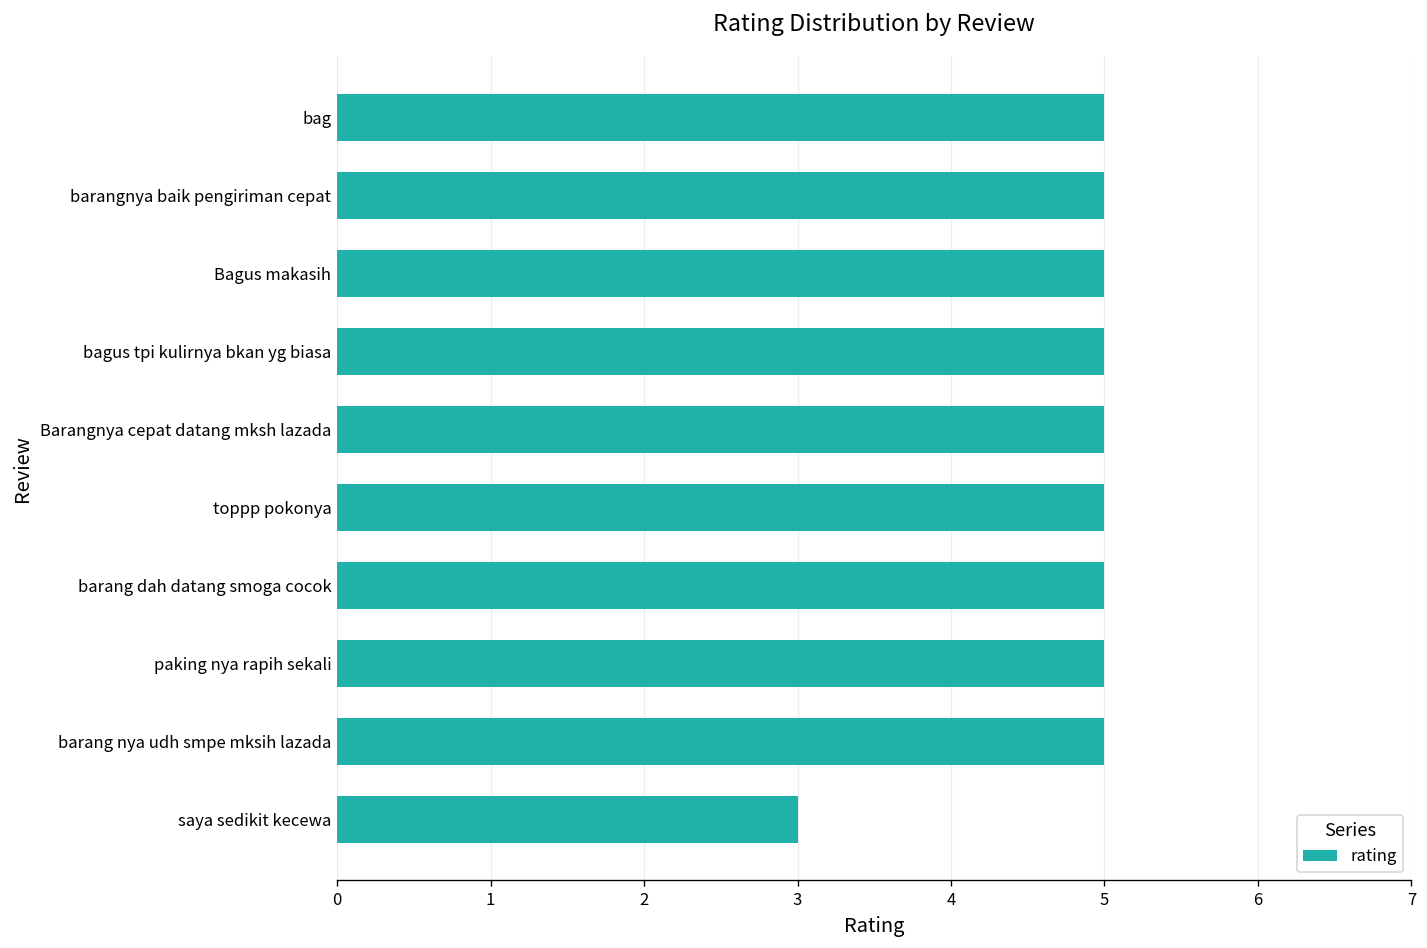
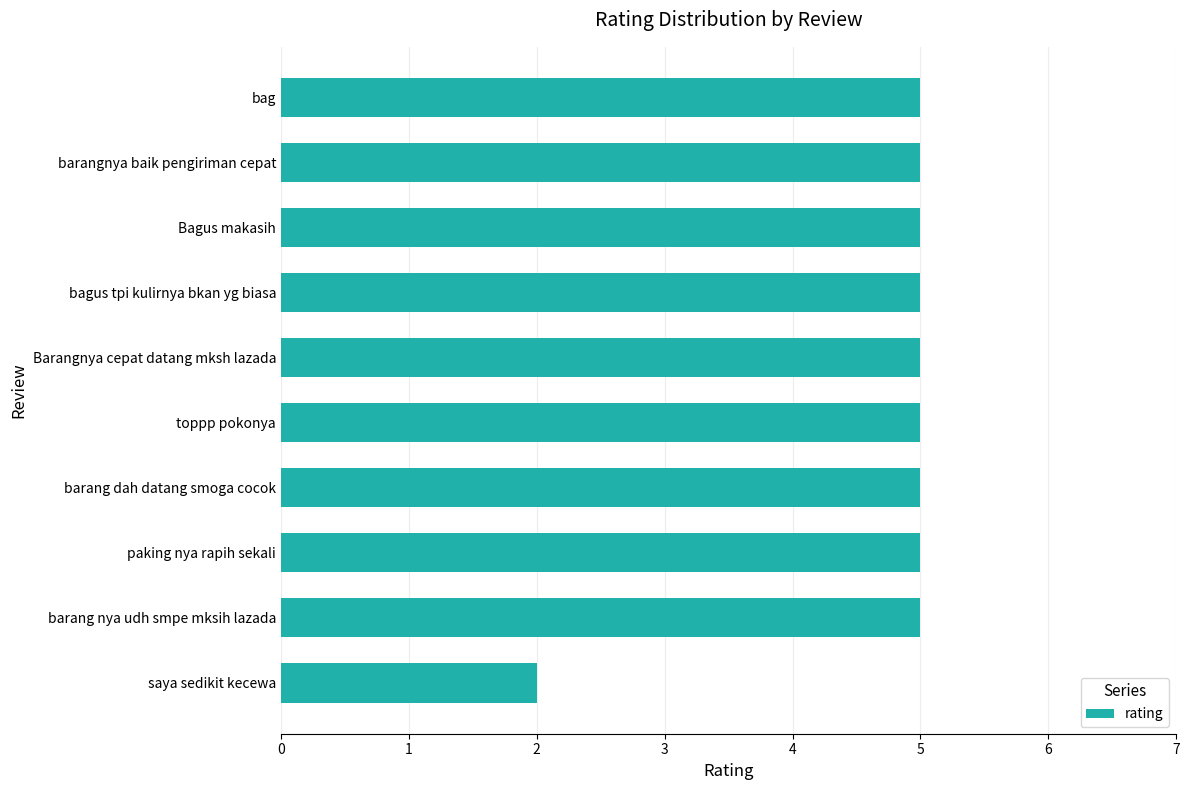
saya sedikit kecewa: 3 -> 2
